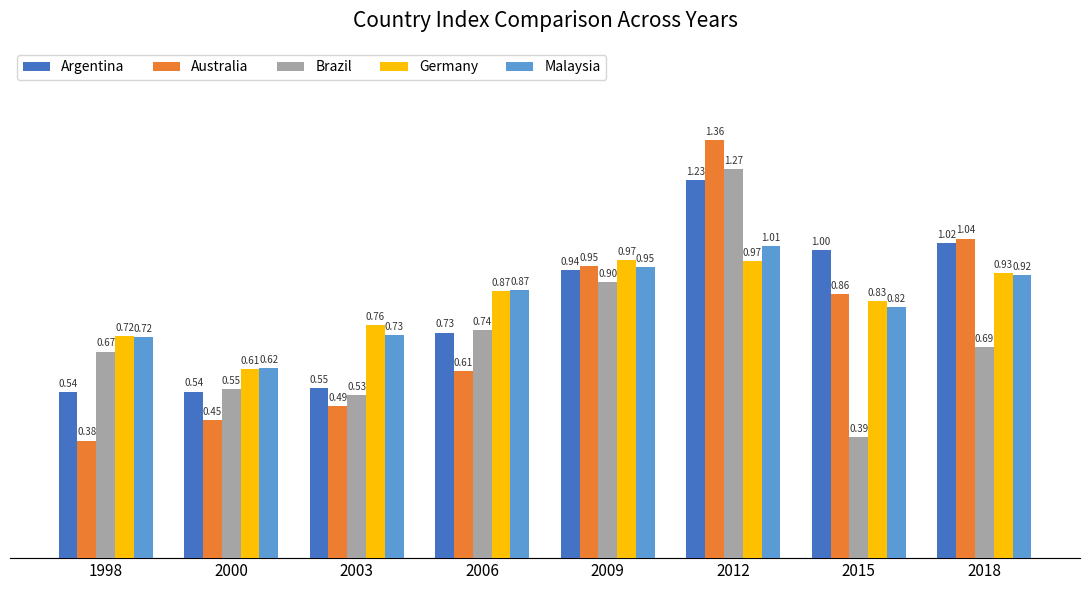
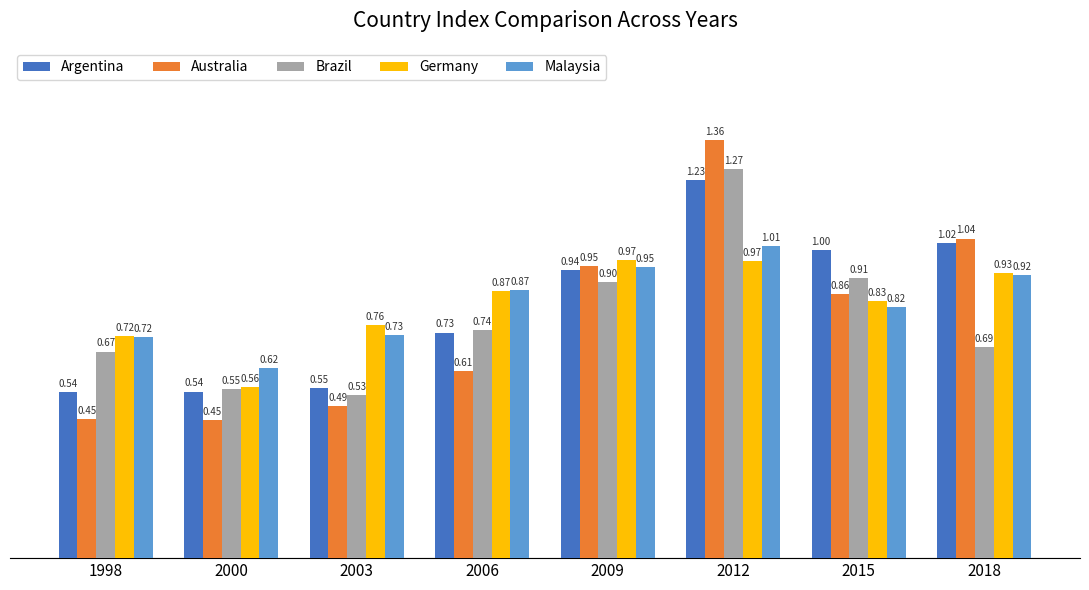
Australia, 1998: 0.38 -> 0.45
Germany, 2000: 0.61 -> 0.56
Brazil, 2015: 0.39 -> 0.91
